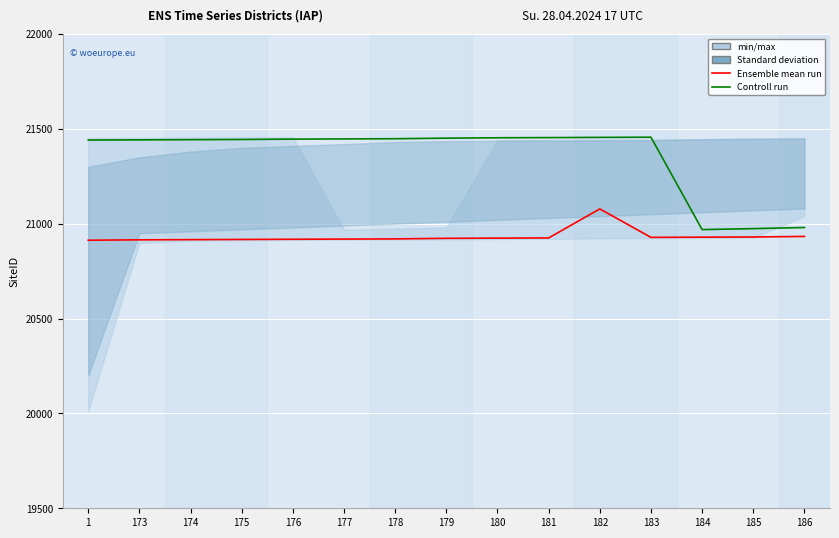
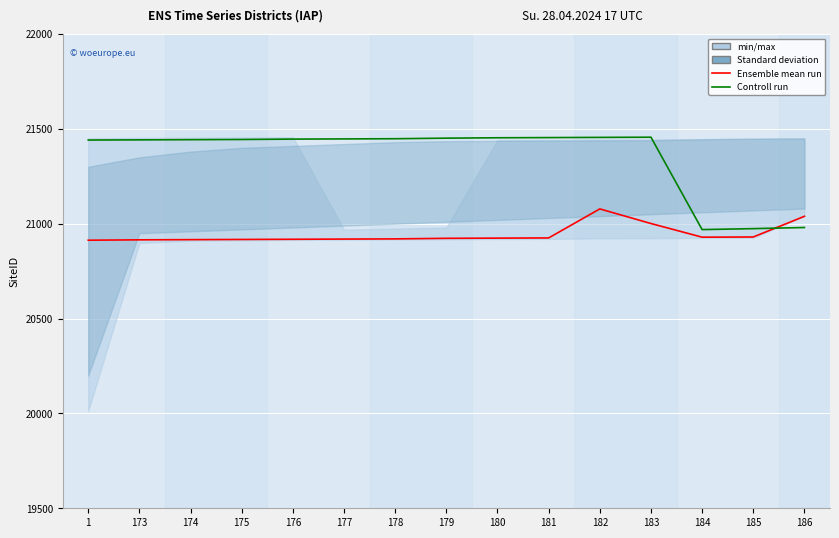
Ensemble mean run, 183: 20930 -> 21000
Ensemble mean run, 186: 20930 -> 21040
